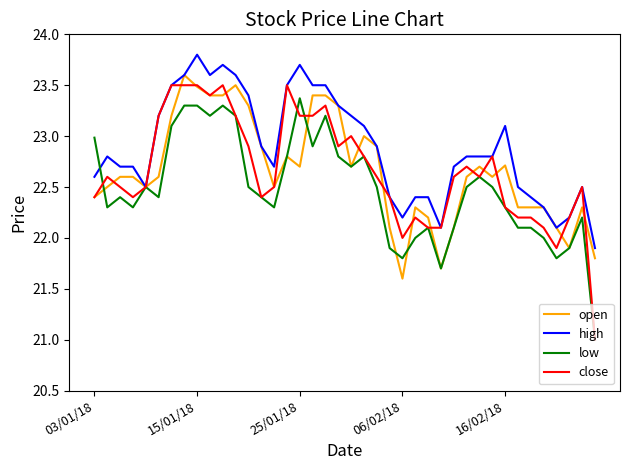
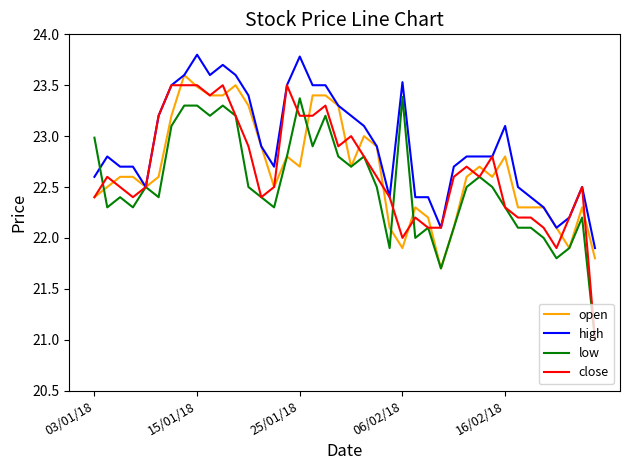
high, 25/01/18: 23.70 -> 23.78
open, 06/02/18: 21.6 -> 21.9
high, 06/02/18: 22.20 -> 23.53
low, 06/02/18: 21.80 -> 23.39
open, 16/02/18: 22.71 -> 22.80
